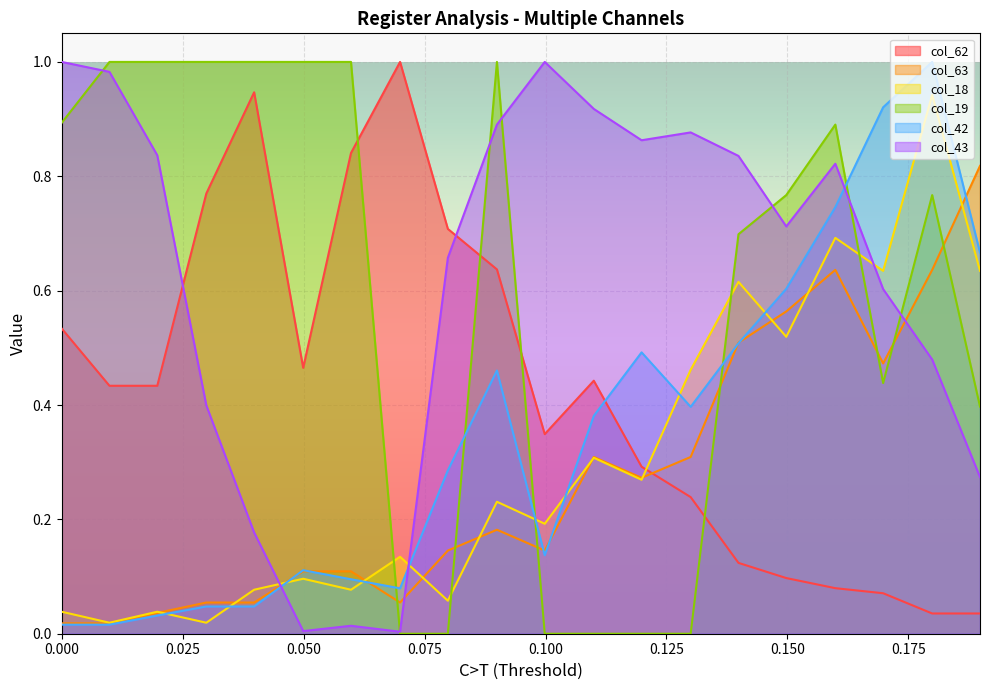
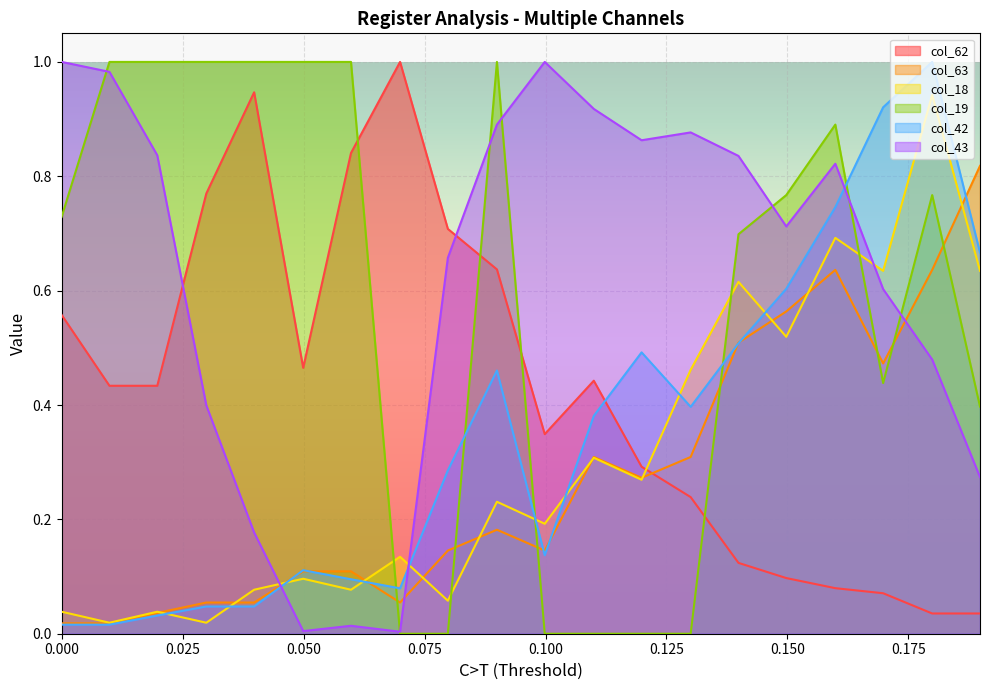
col_62, 0.000: 0.53 -> 0.56
col_19, 0.000: 0.89 -> 0.73
